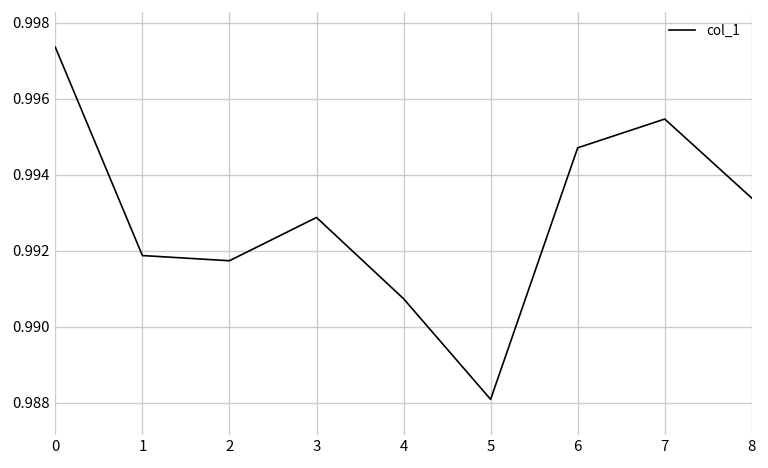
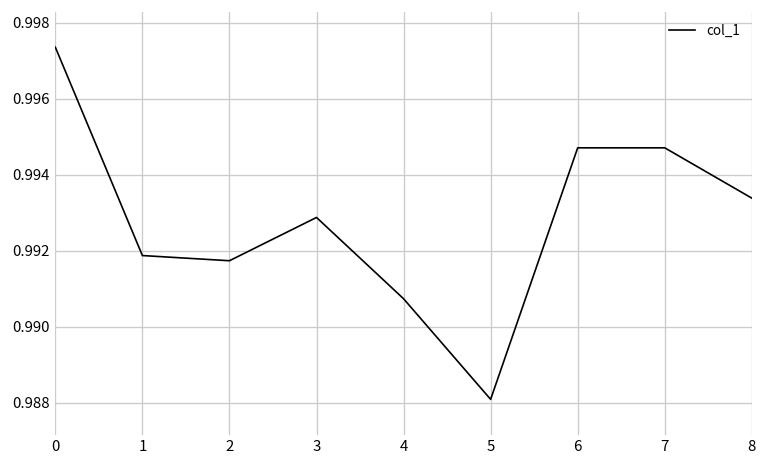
7: 0.9955 -> 0.9947
